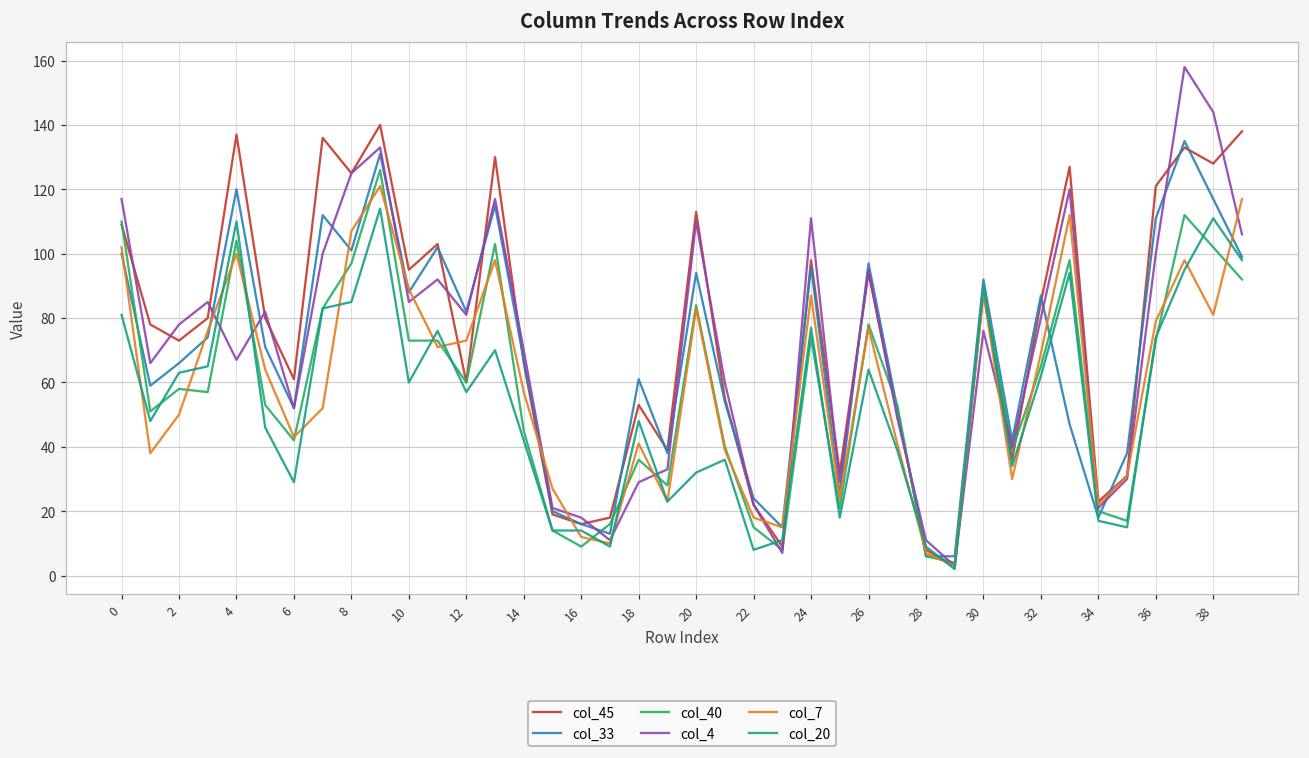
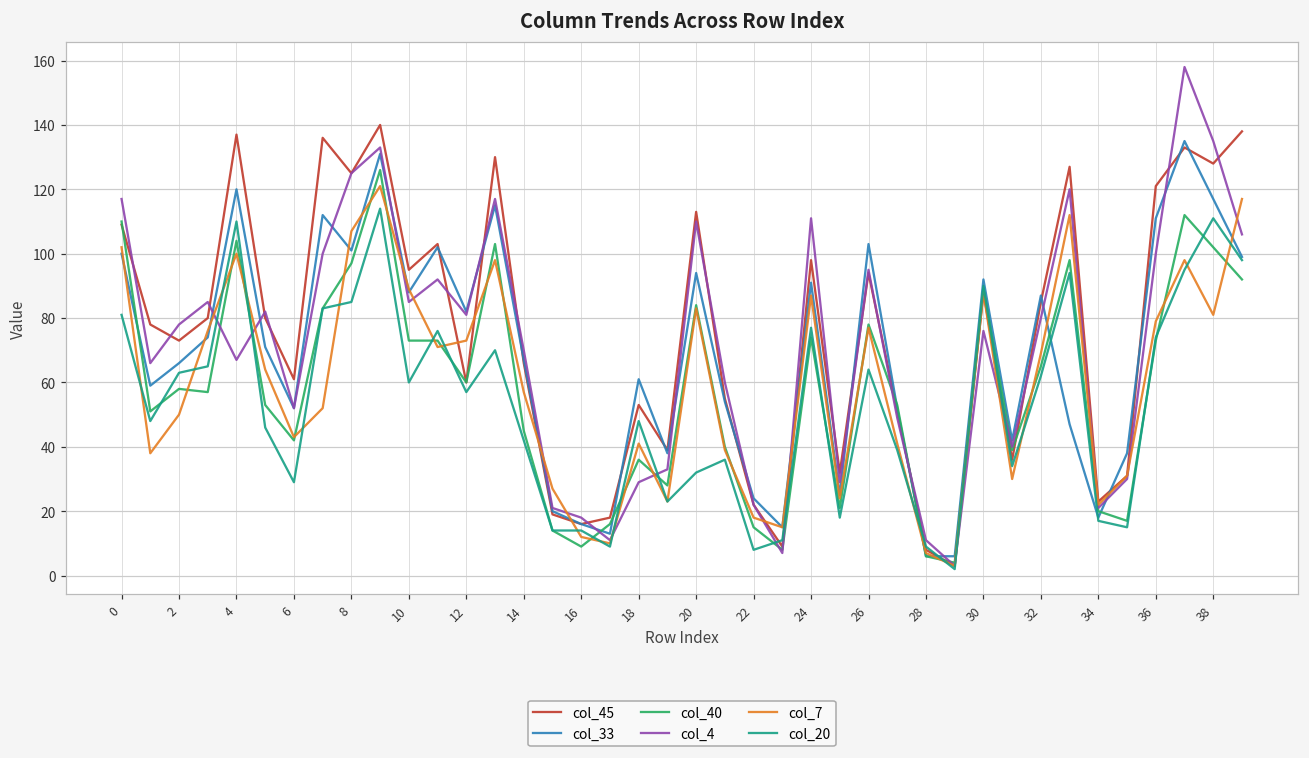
col_33, 24: 96 -> 91
col_33, 26: 97 -> 103
col_4, 38: 144 -> 135
